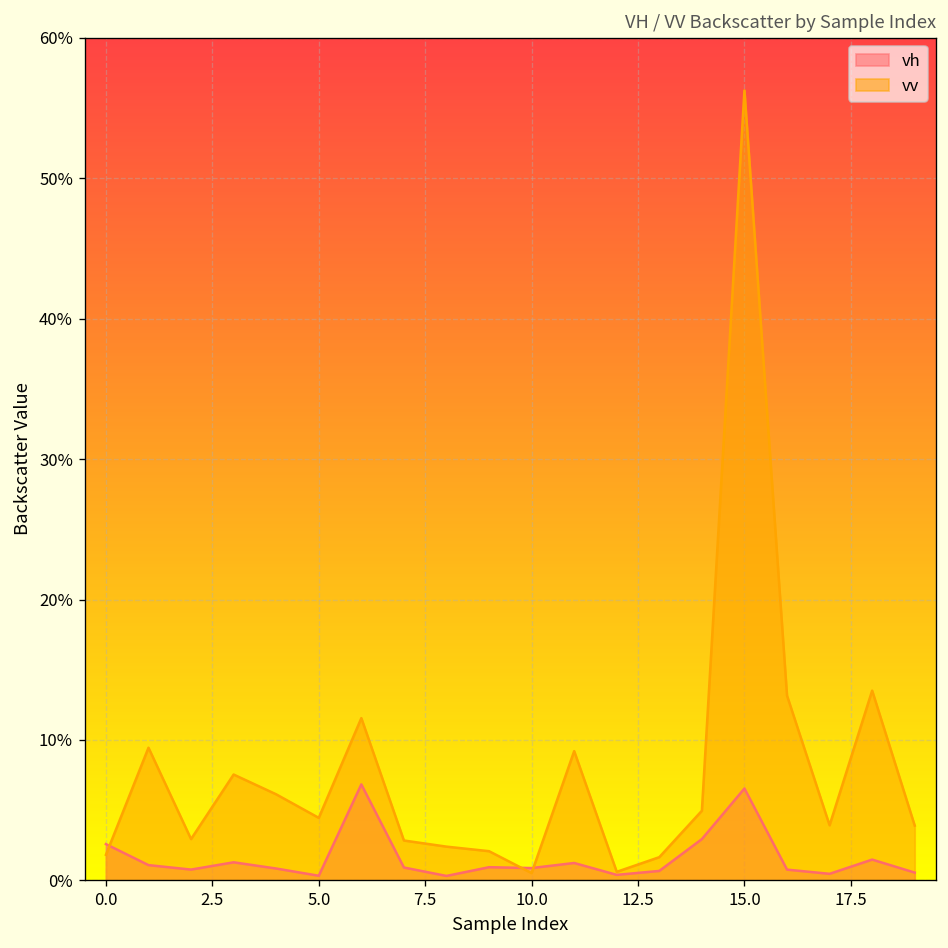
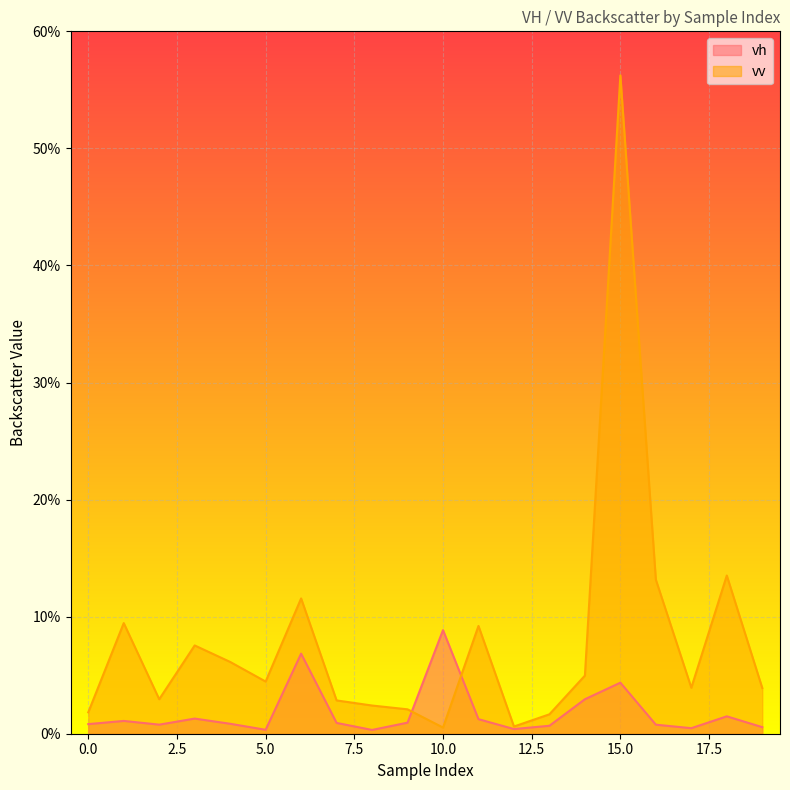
vh, 0.0: 2.6% -> 0.8%
vh, 10.0: 0.9% -> 8.8%
vh, 15.0: 6.5% -> 4.4%
